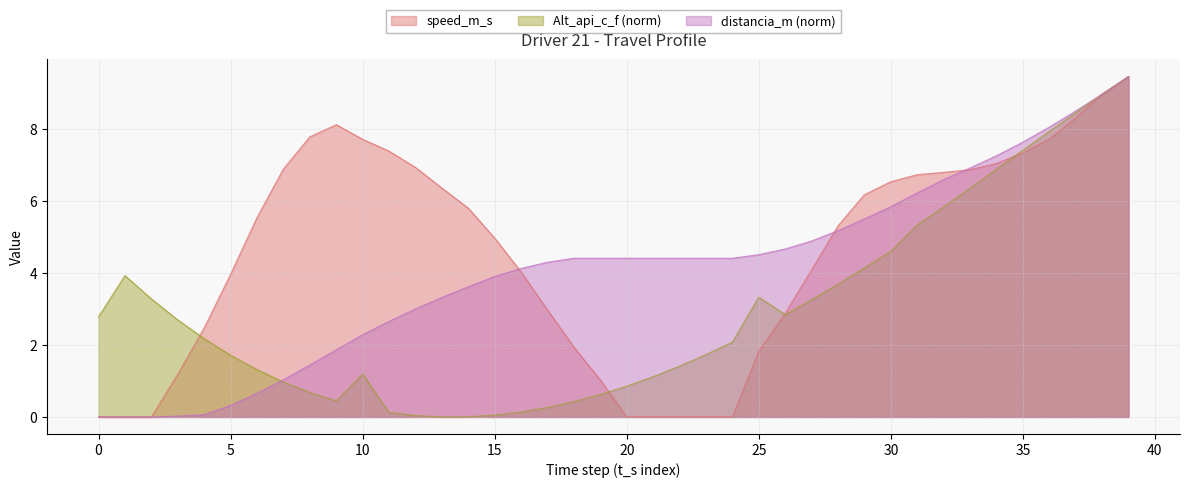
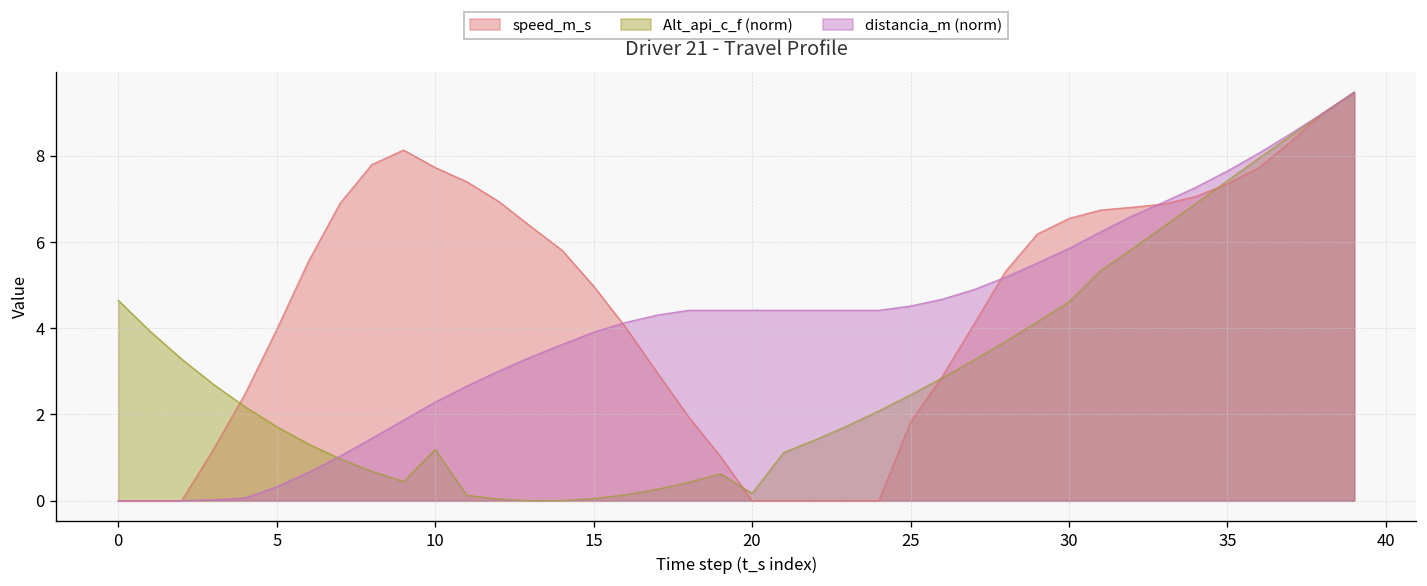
Alt_api_c_f (norm), 0: 2.8 -> 4.6
Alt_api_c_f (norm), 20: 0.9 -> 0.2
Alt_api_c_f (norm), 25: 3.3 -> 2.5
